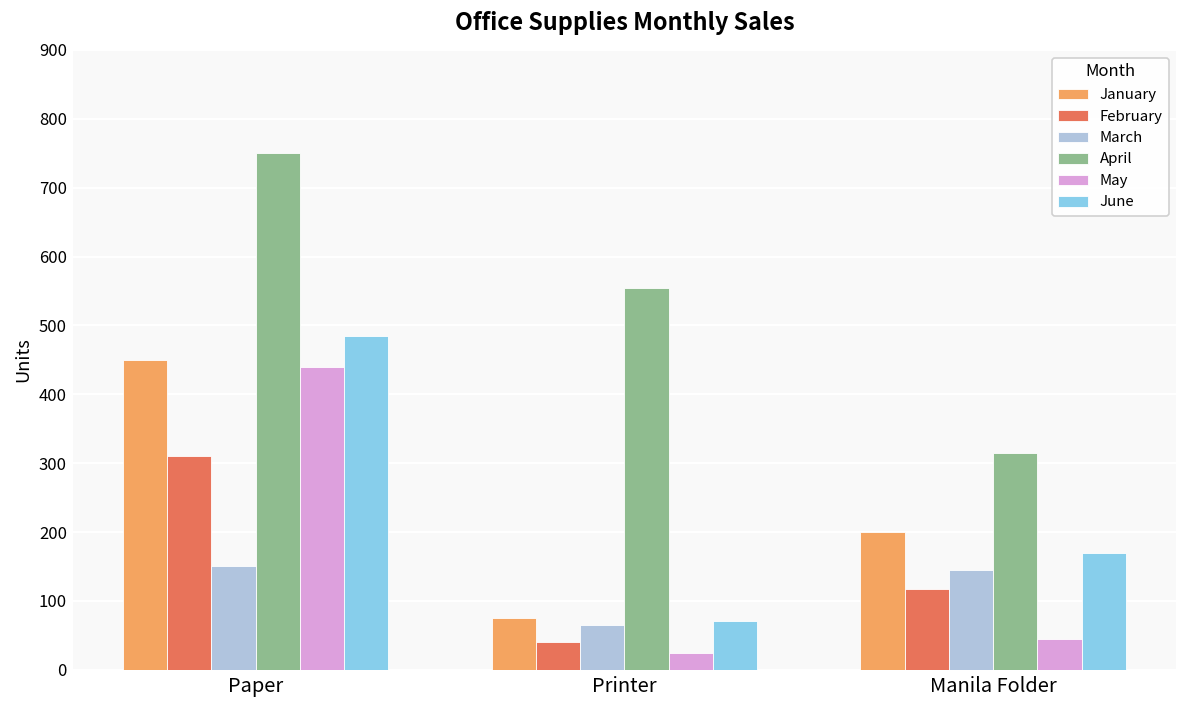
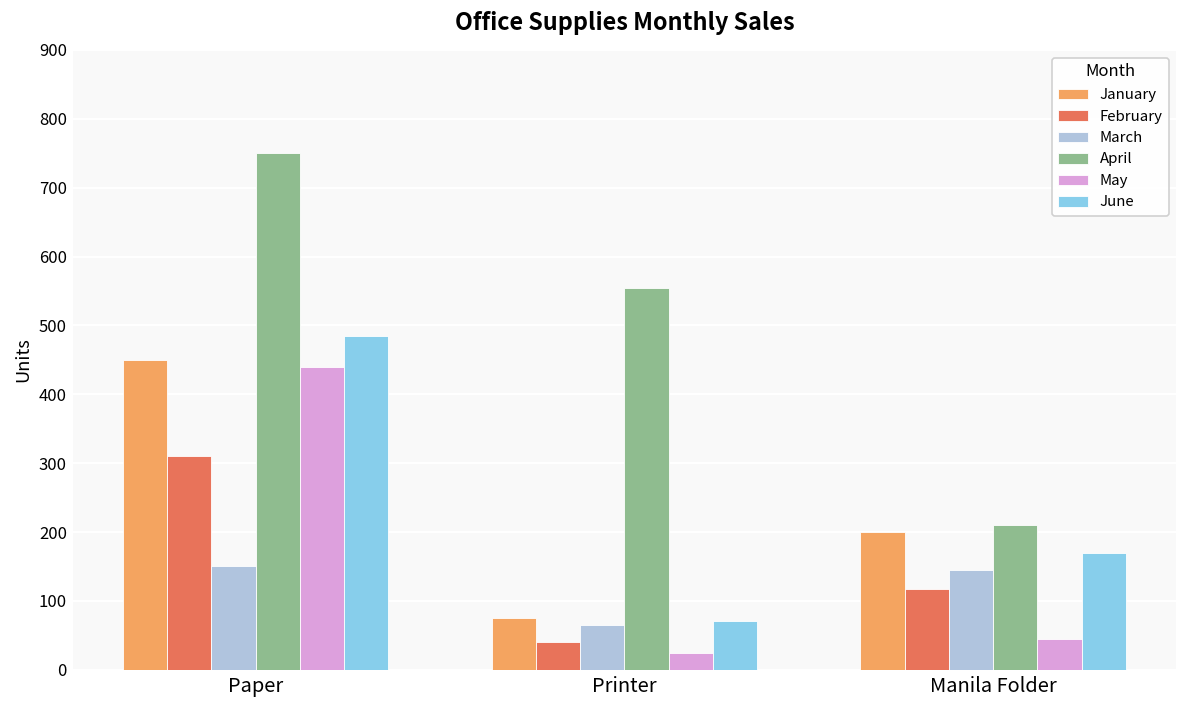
April, Manila Folder: 320 -> 210
